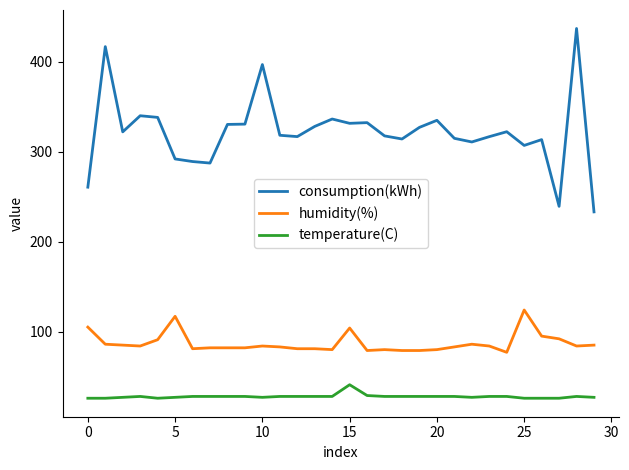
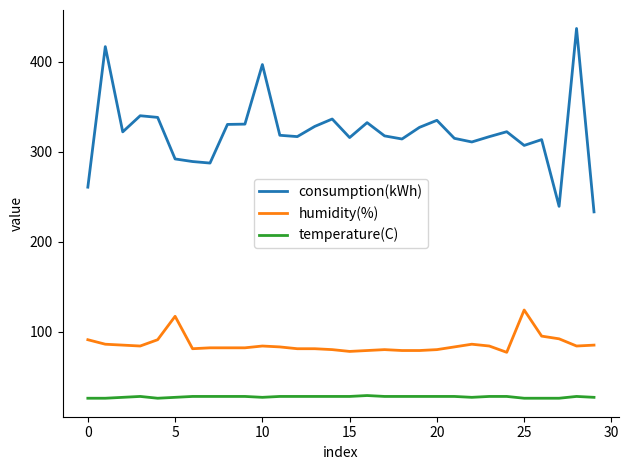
humidity(%), 0: 110 -> 90
consumption(kWh), 15: 330 -> 320
humidity(%), 15: 100 -> 80
temperature(C), 15: 40 -> 30
